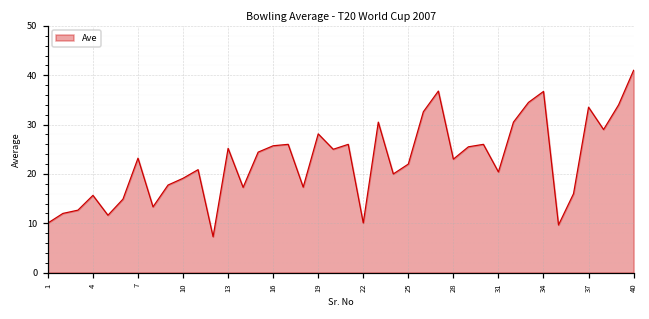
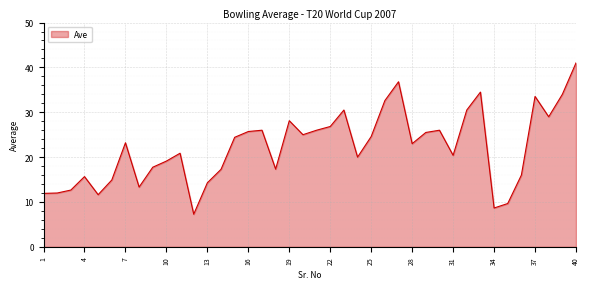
1: 10 -> 12
13: 25 -> 14
22: 10 -> 27
25: 22 -> 25
34: 37 -> 9
